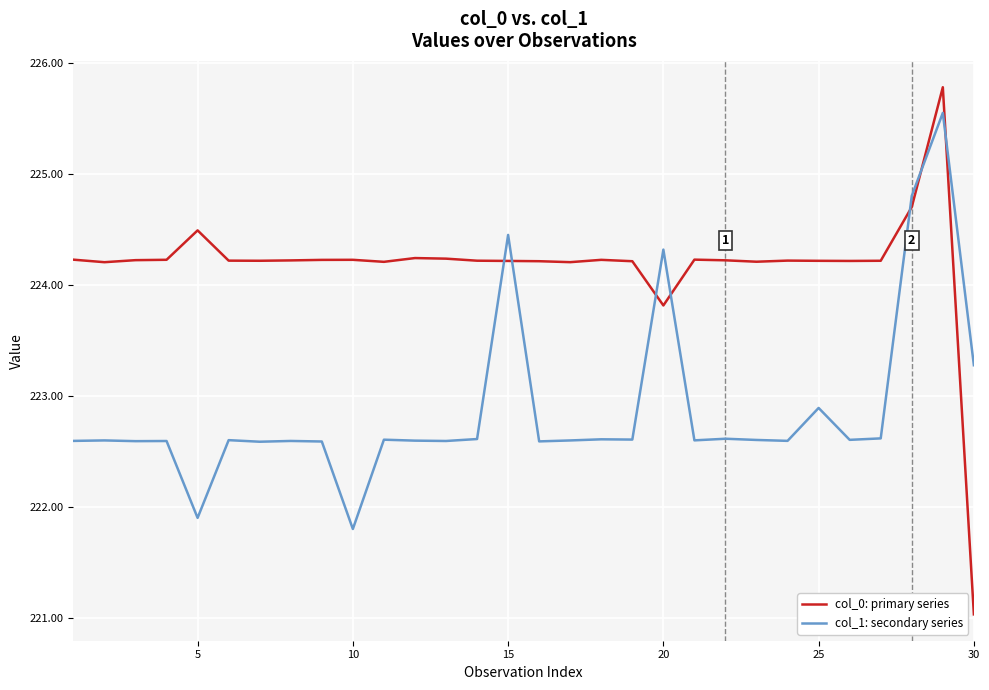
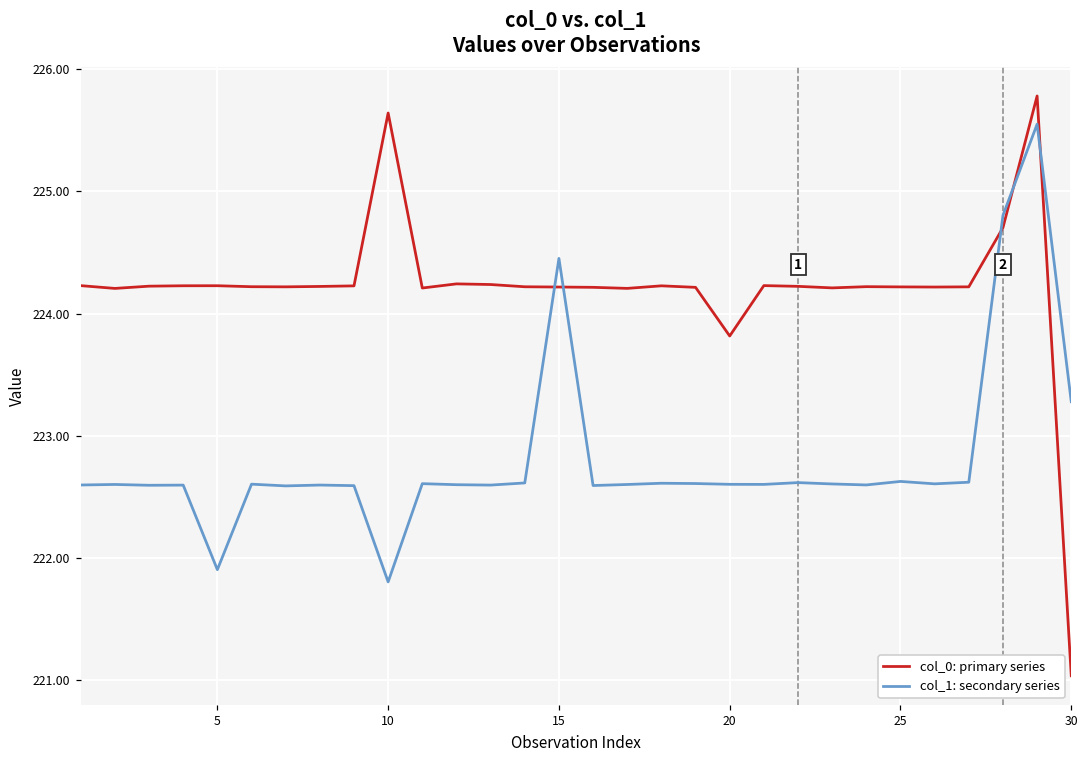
col_0: primary series, 5: 224.49 -> 224.23
col_0: primary series, 10: 224.23 -> 225.64
col_1: secondary series, 20: 224.32 -> 222.60
col_1: secondary series, 25: 222.89 -> 222.63
